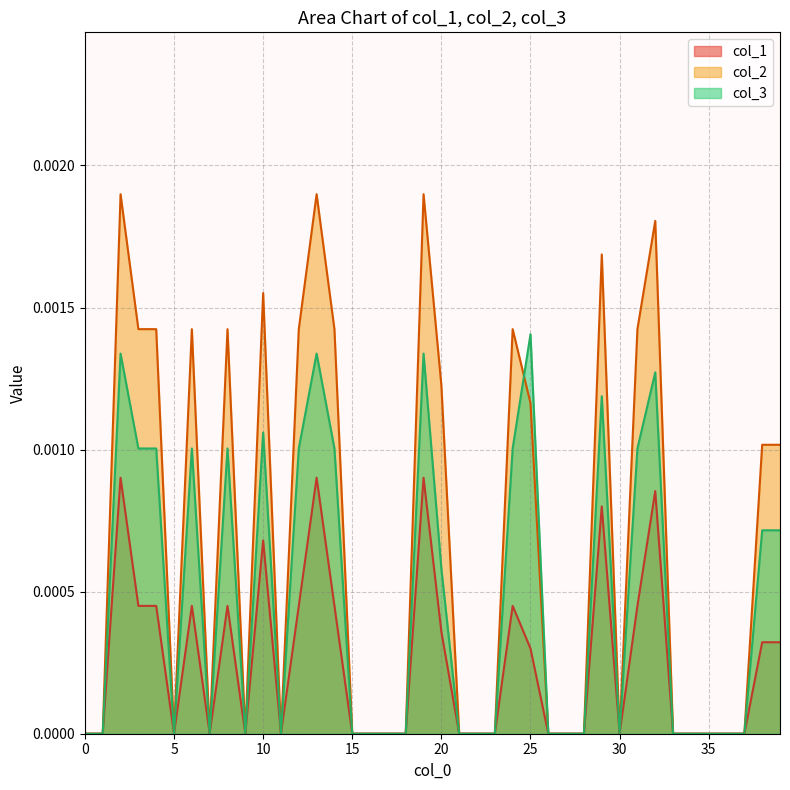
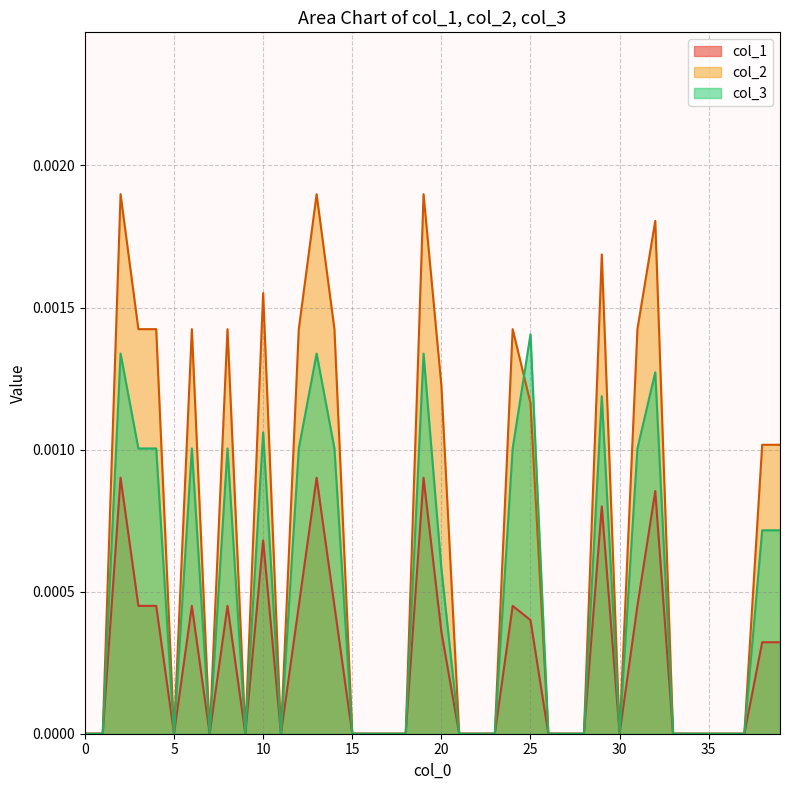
col_1, 25: 0.0003 -> 0.0004
